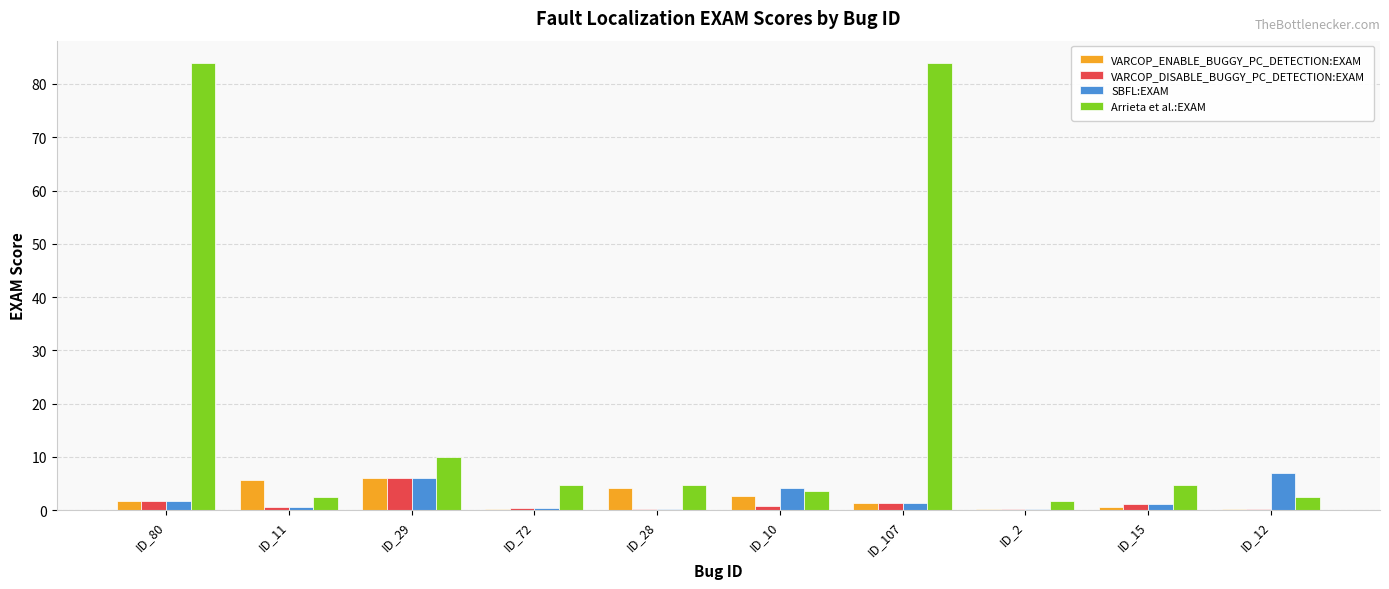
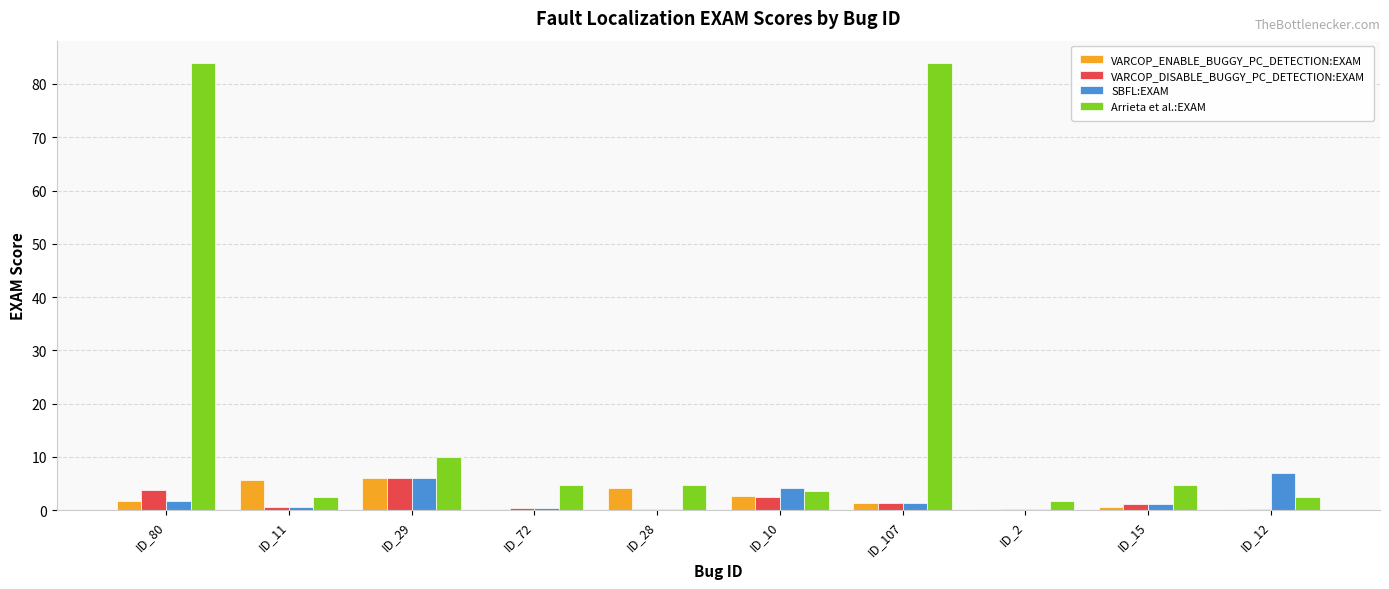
VARCOP_DISABLE_BUGGY_PC_DETECTION:EXAM, ID_80: 2 -> 4
VARCOP_DISABLE_BUGGY_PC_DETECTION:EXAM, ID_10: 1 -> 2
